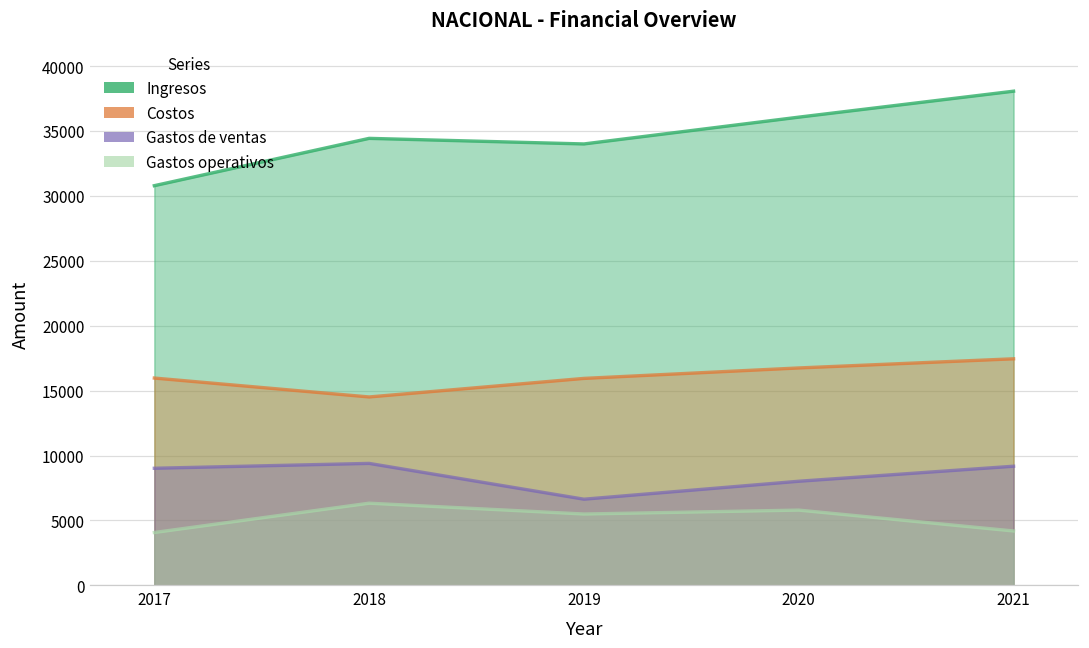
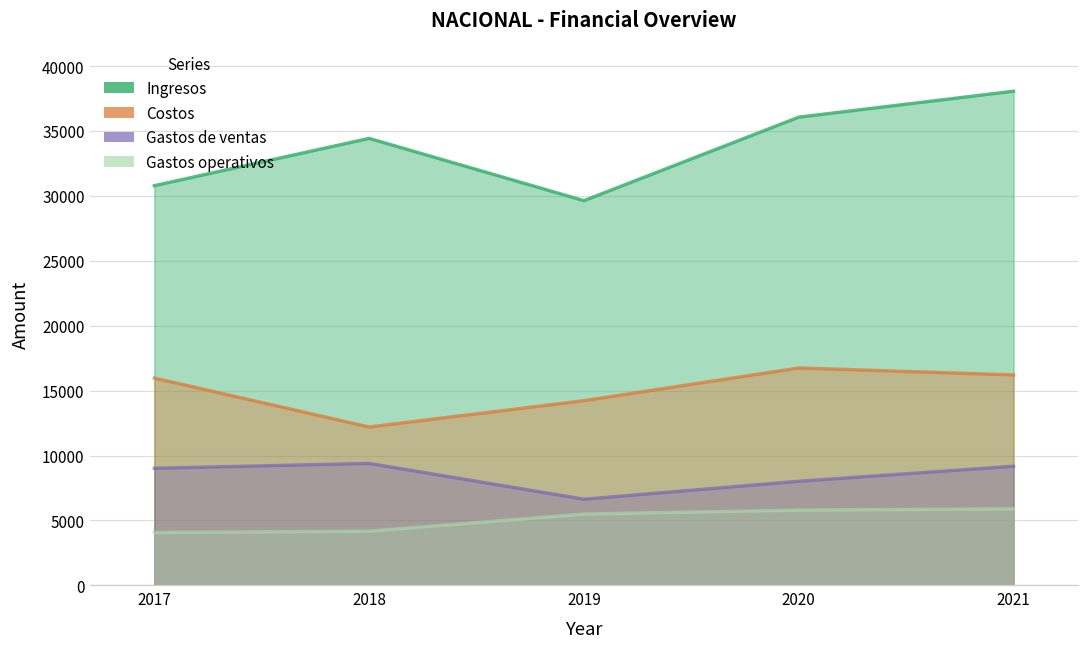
Costos, 2018: 14500 -> 12200
Gastos operativos, 2018: 6300 -> 4200
Ingresos, 2019: 34000 -> 29600
Costos, 2019: 15900 -> 14200
Costos, 2021: 17400 -> 16200
Gastos operativos, 2021: 4200 -> 5900
